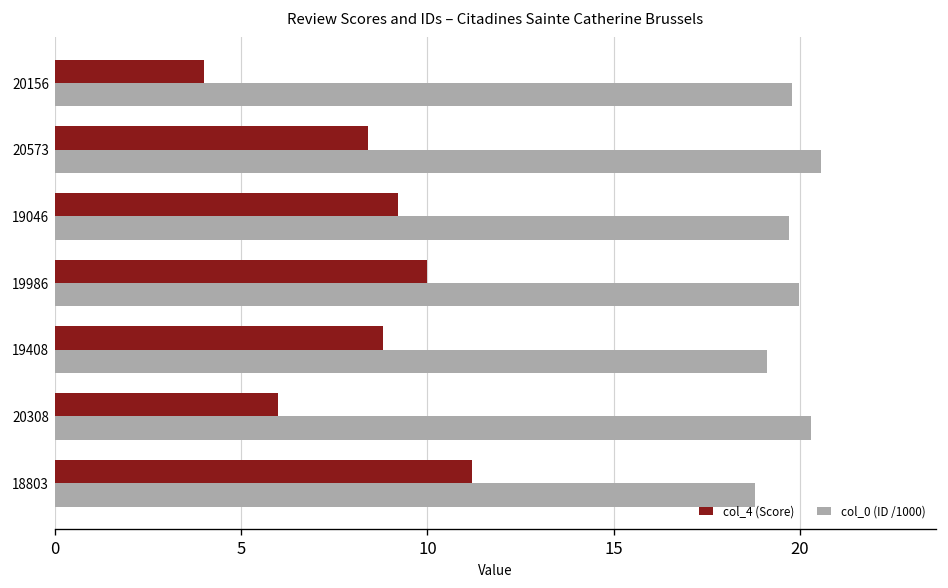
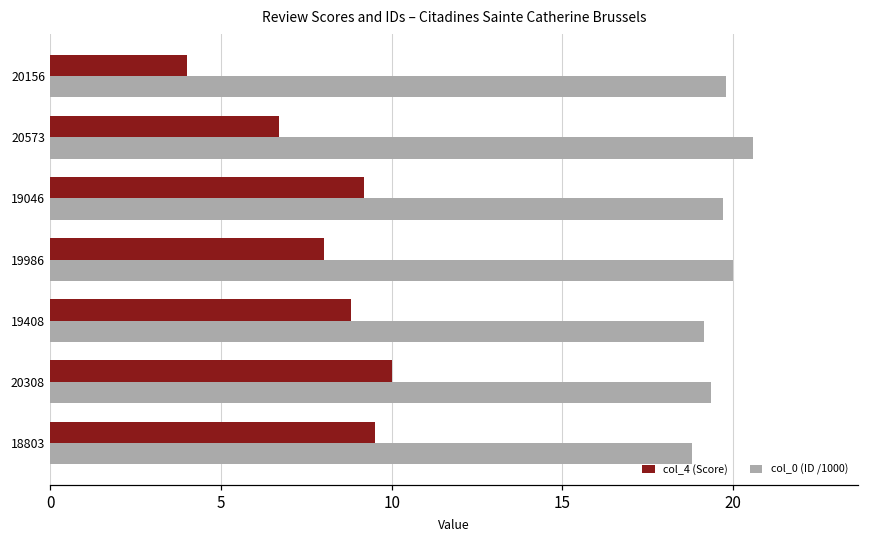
col_4 (Score), 20573: 8.4 -> 6.7
col_4 (Score), 19986: 10 -> 8
col_4 (Score), 20308: 6 -> 10
col_0 (ID /1000), 20308: 20.3 -> 19.3
col_4 (Score), 18803: 11.2 -> 9.5
